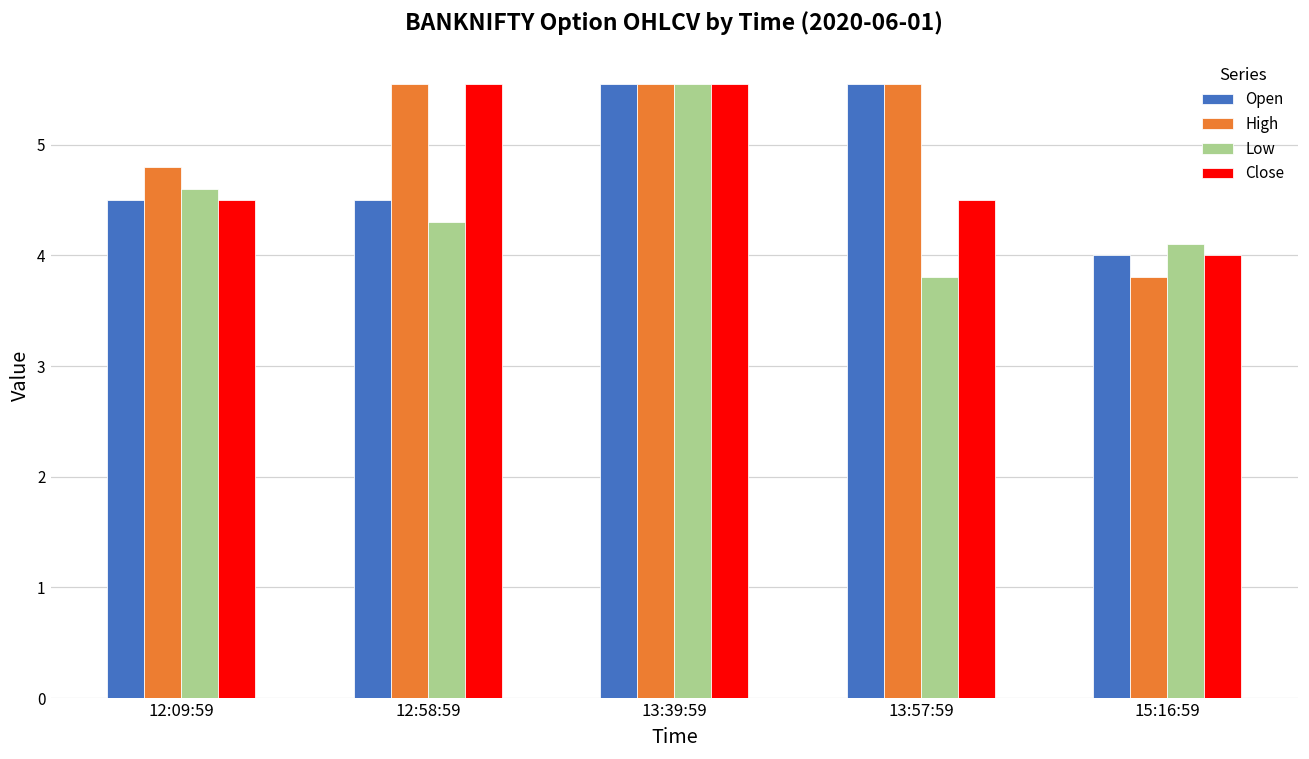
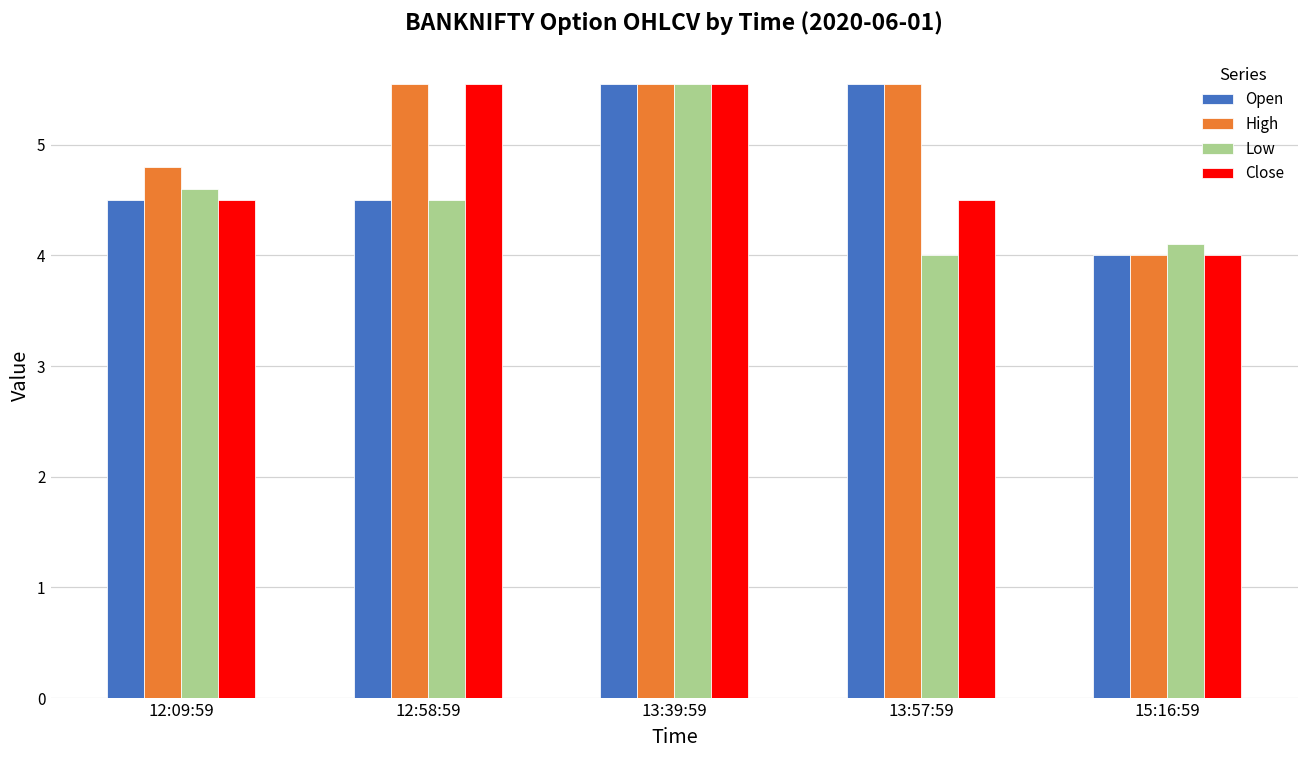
Low, 12:58:59: 4.3 -> 4.5
Low, 13:57:59: 3.8 -> 4.0
High, 15:16:59: 3.8 -> 4.0
